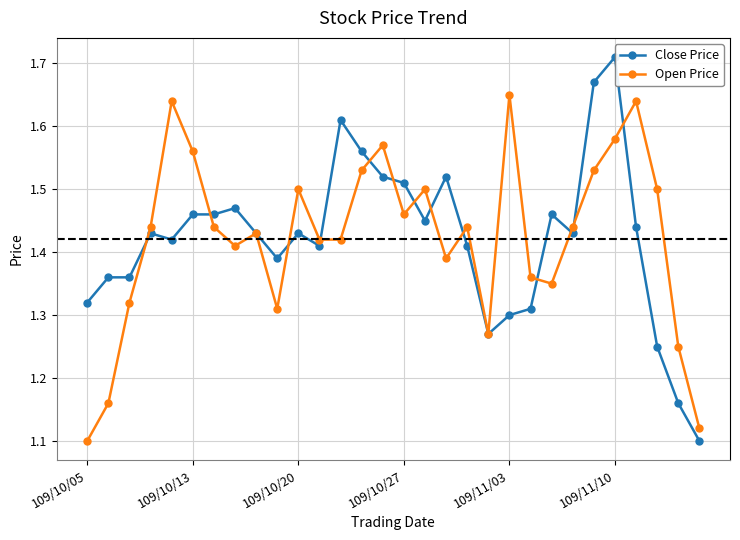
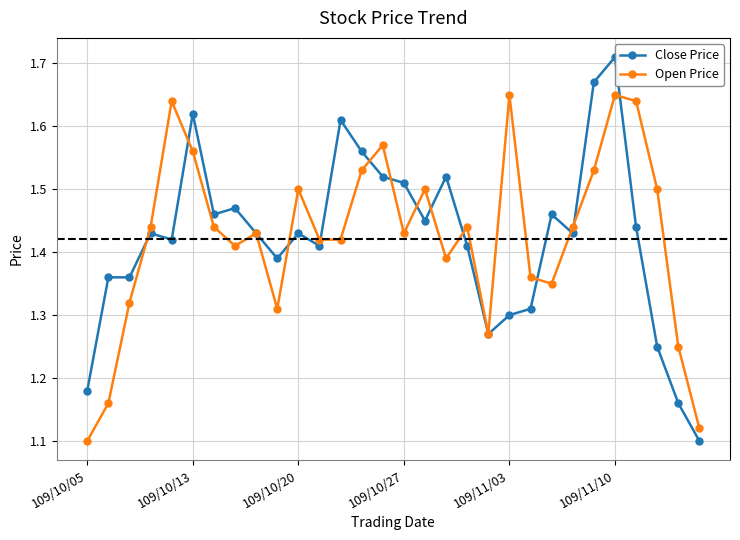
Close Price, 109/10/05: 1.32 -> 1.18
Close Price, 109/10/13: 1.46 -> 1.62
Open Price, 109/10/27: 1.46 -> 1.43
Open Price, 109/11/10: 1.58 -> 1.65
